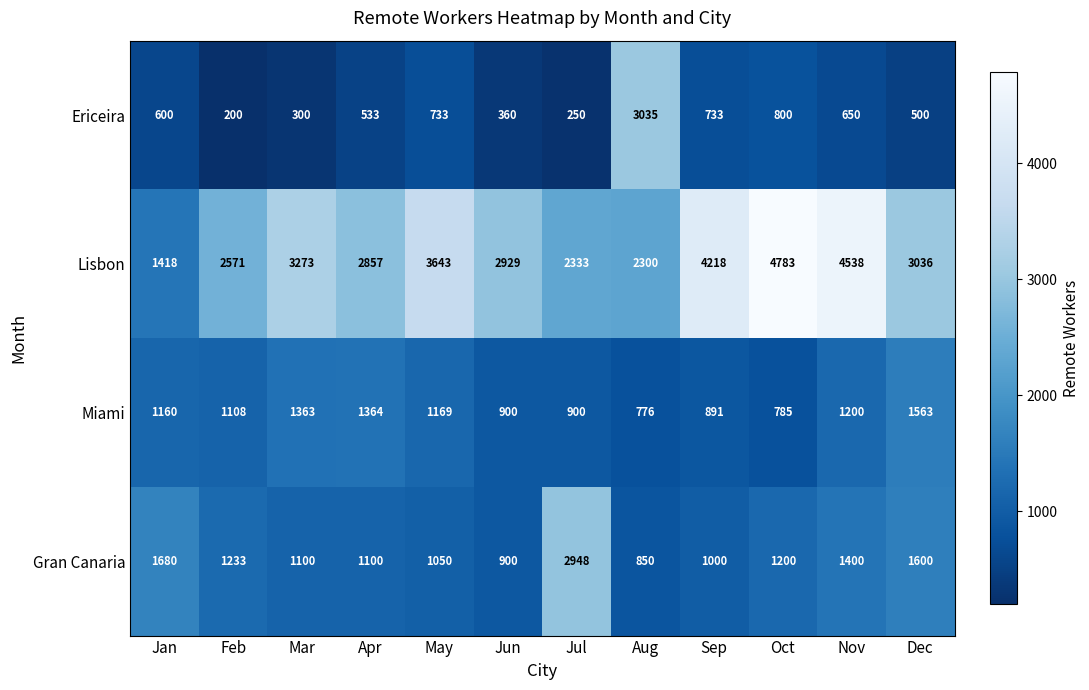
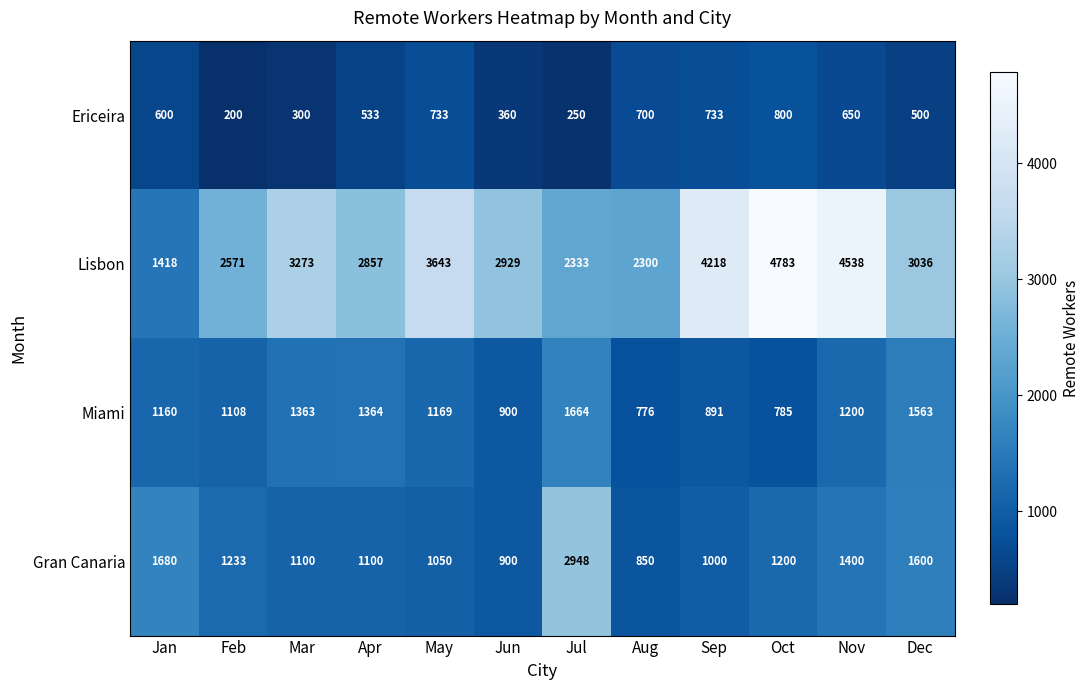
Ericeira, Aug: 3035 -> 700
Miami, Jul: 900 -> 1664
